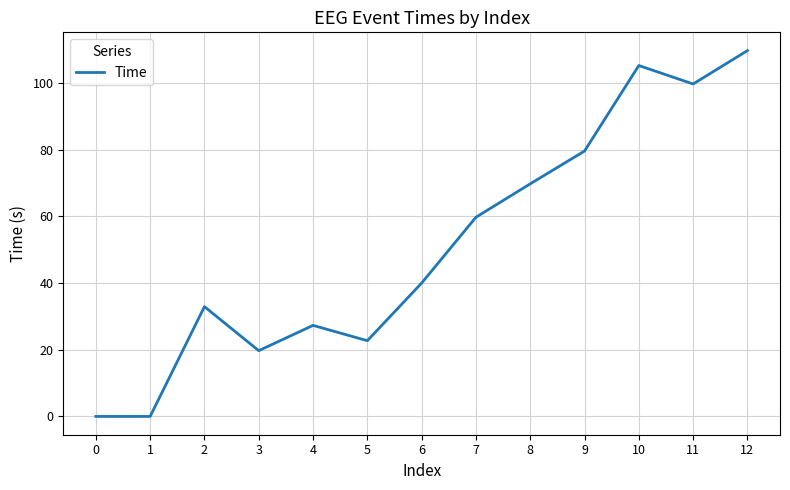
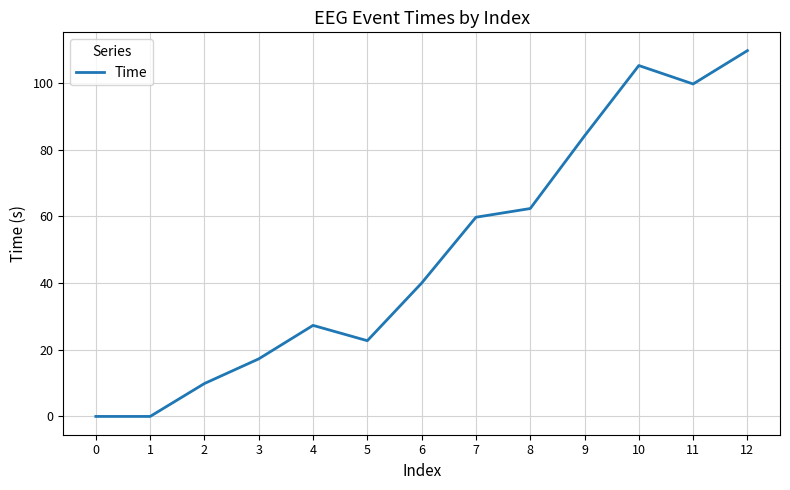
2: 33 -> 10
3: 20 -> 17
8: 70 -> 62
9: 80 -> 84
